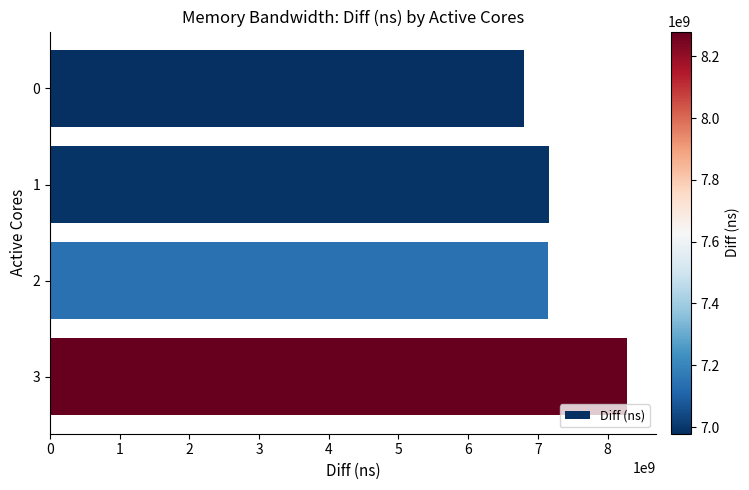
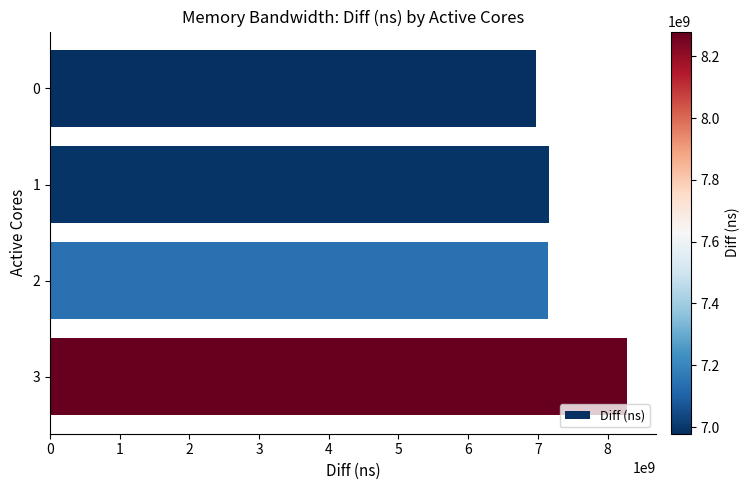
0: 6800000000 -> 7000000000
